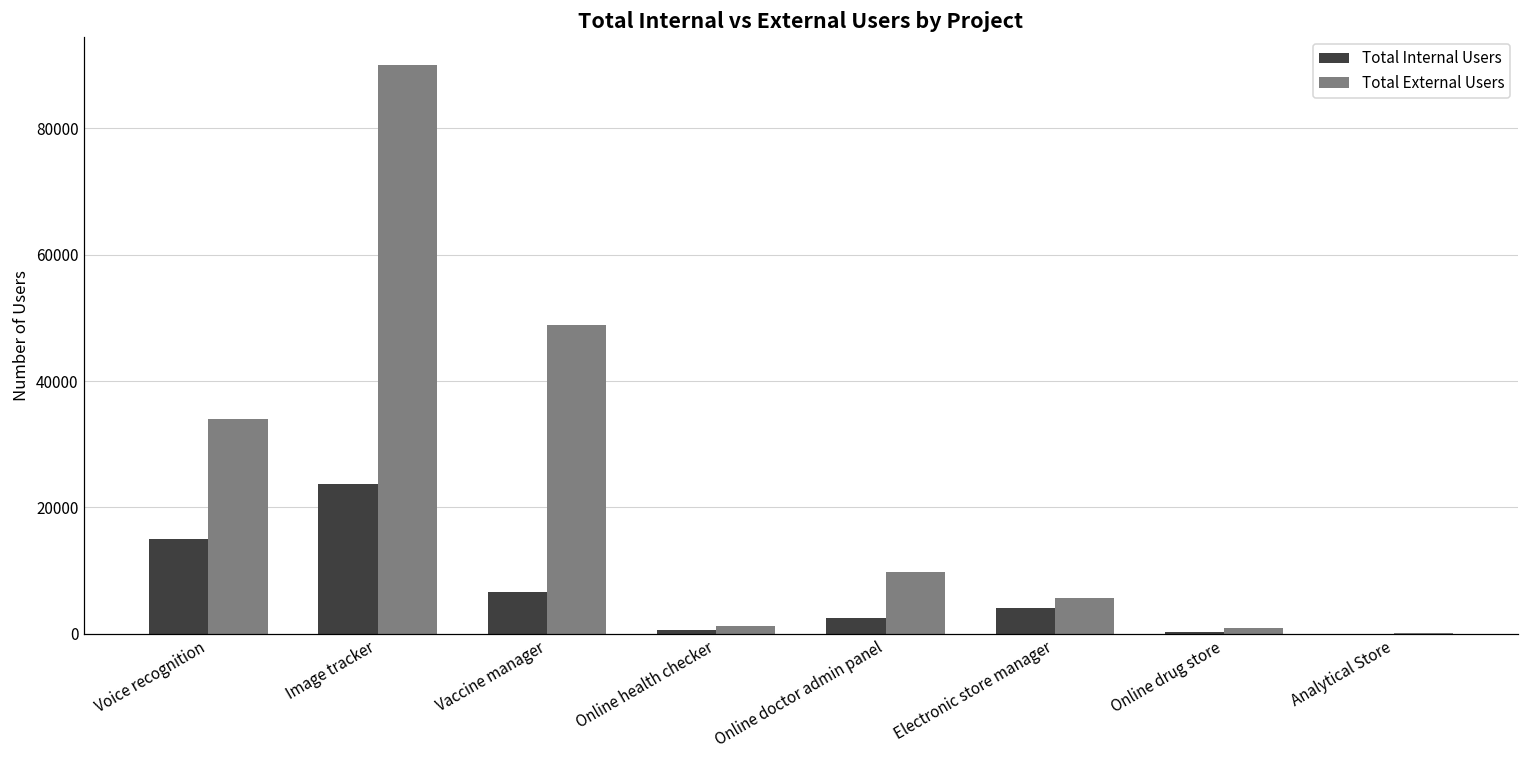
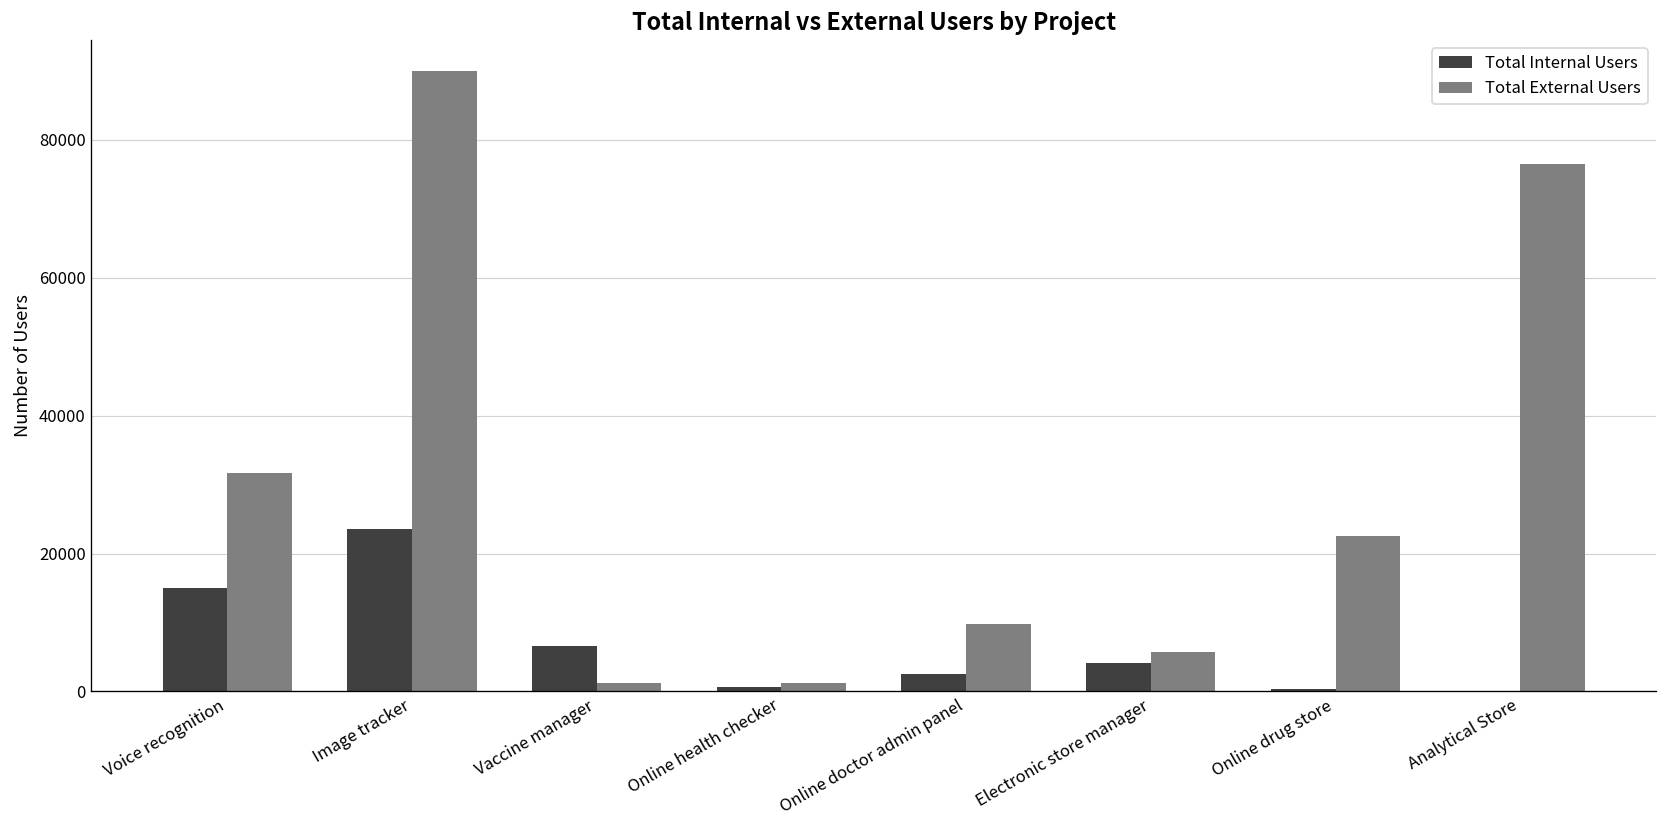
Total External Users, Voice recognition: 34000 -> 32000
Total External Users, Vaccine manager: 49000 -> 1000
Total External Users, Online drug store: 1000 -> 22000
Total External Users, Analytical Store: 0 -> 76000
